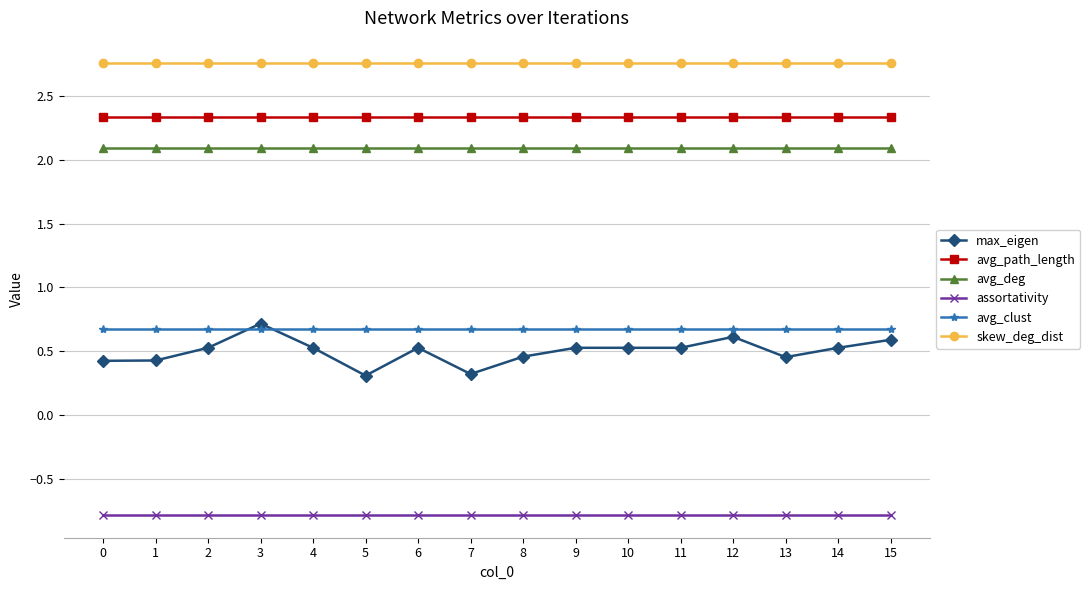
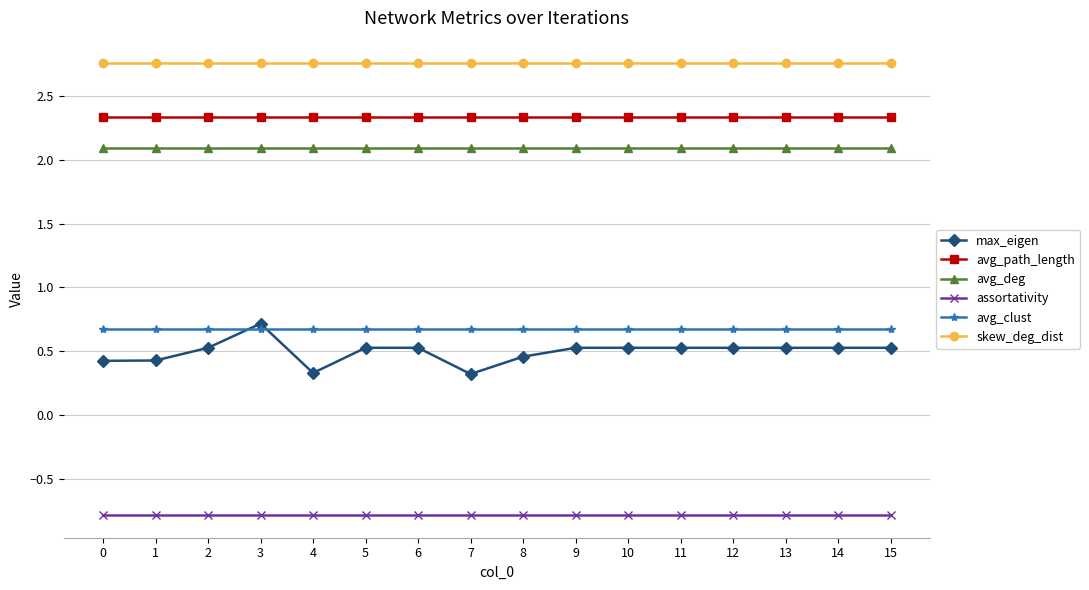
max_eigen, 4: 0.53 -> 0.33
max_eigen, 5: 0.31 -> 0.53
max_eigen, 12: 0.61 -> 0.53
max_eigen, 13: 0.45 -> 0.53
max_eigen, 15: 0.59 -> 0.53
